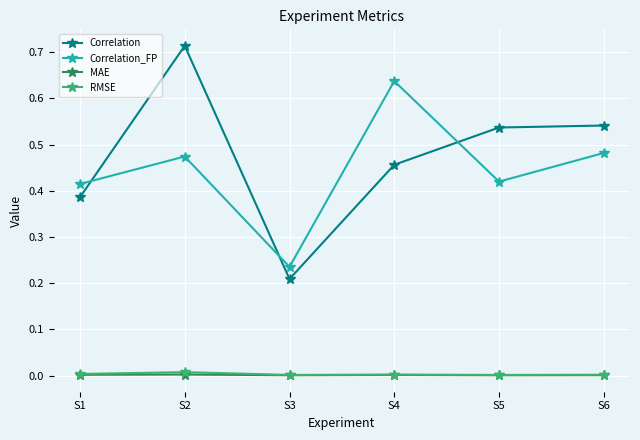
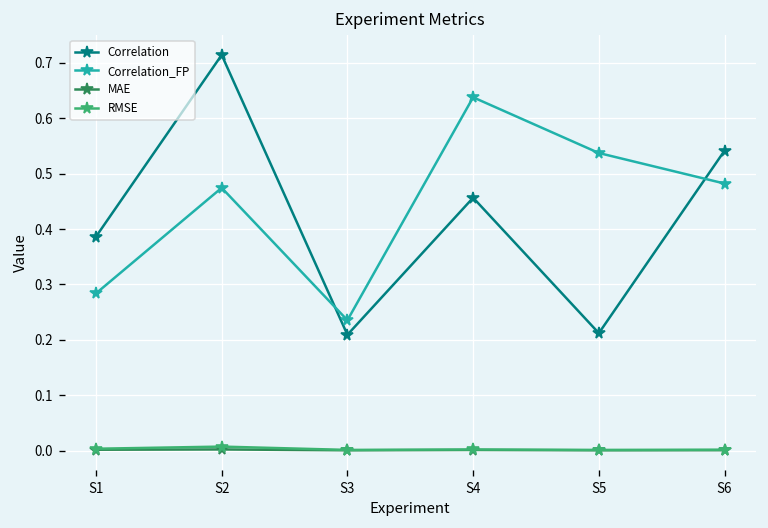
Correlation_FP, S1: 0.41 -> 0.28
Correlation, S5: 0.54 -> 0.21
Correlation_FP, S5: 0.42 -> 0.54
